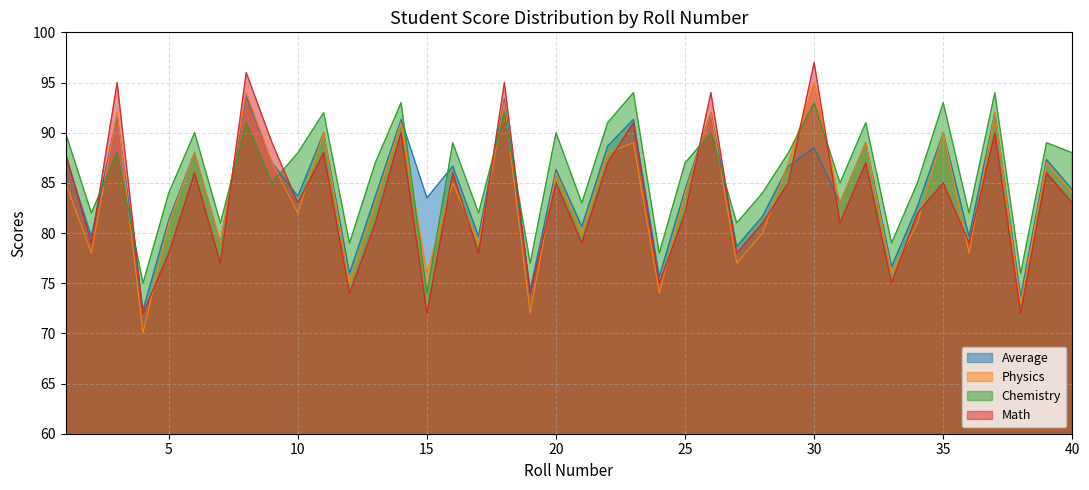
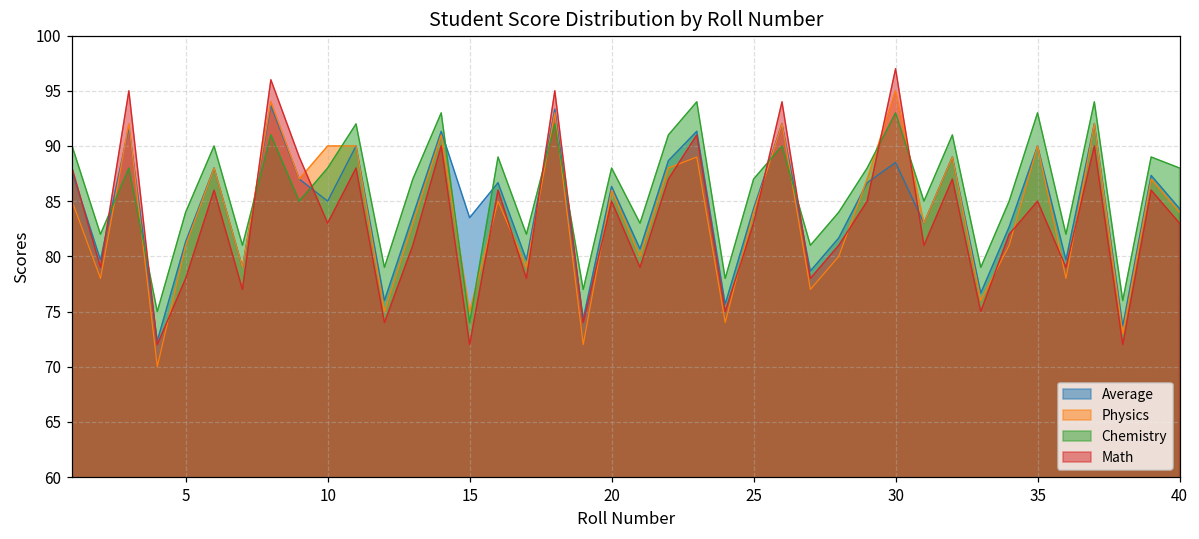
Average, 10: 83.7 -> 85.0
Physics, 10: 82 -> 90
Physics, 15: 76 -> 75
Chemistry, 20: 90 -> 88
Math, 25: 82 -> 83
